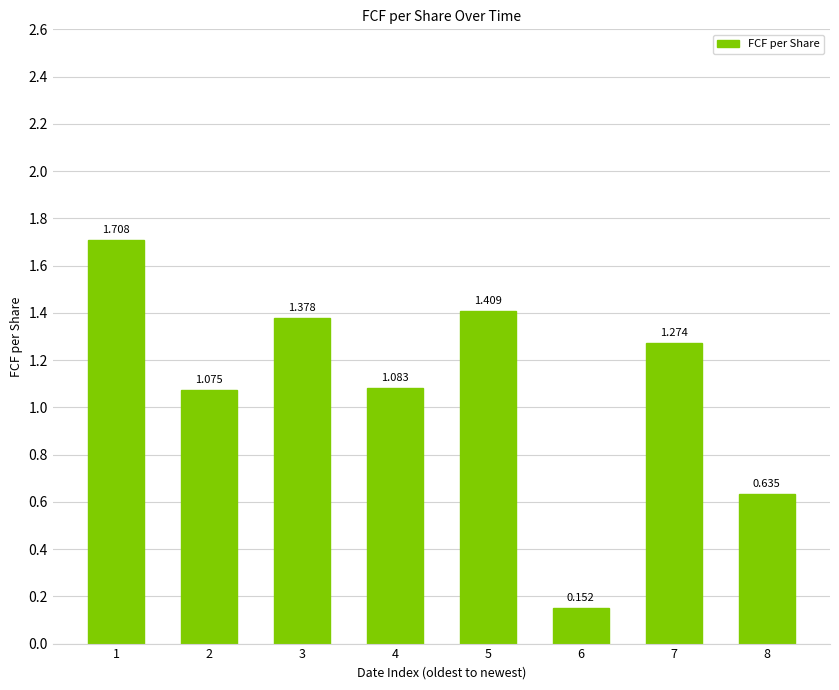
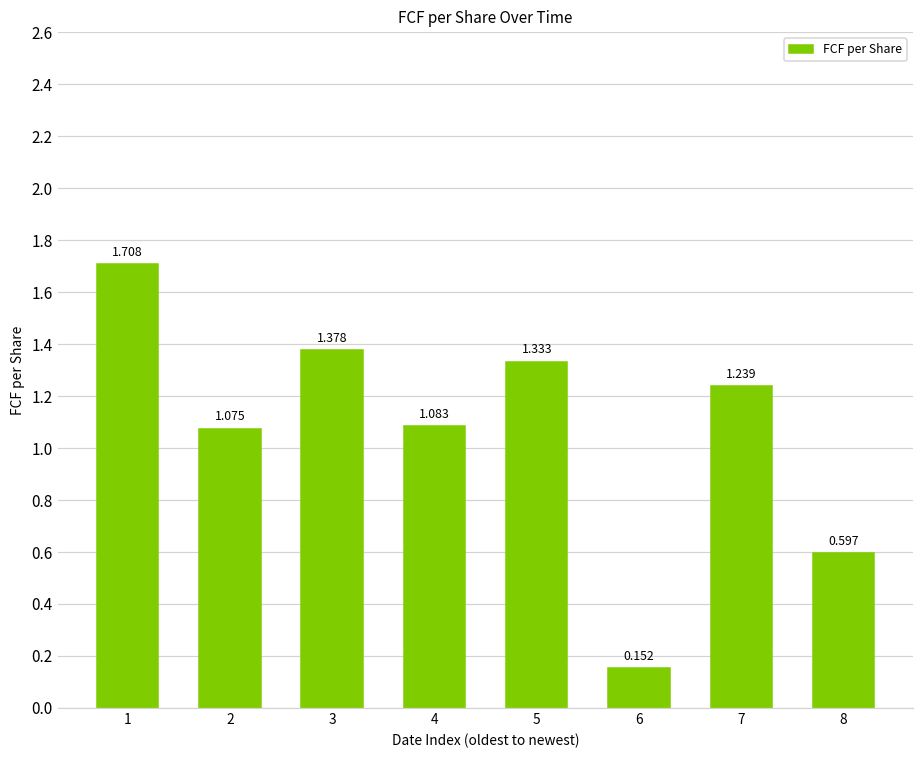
5: 1.409 -> 1.333
7: 1.274 -> 1.239
8: 0.635 -> 0.597
